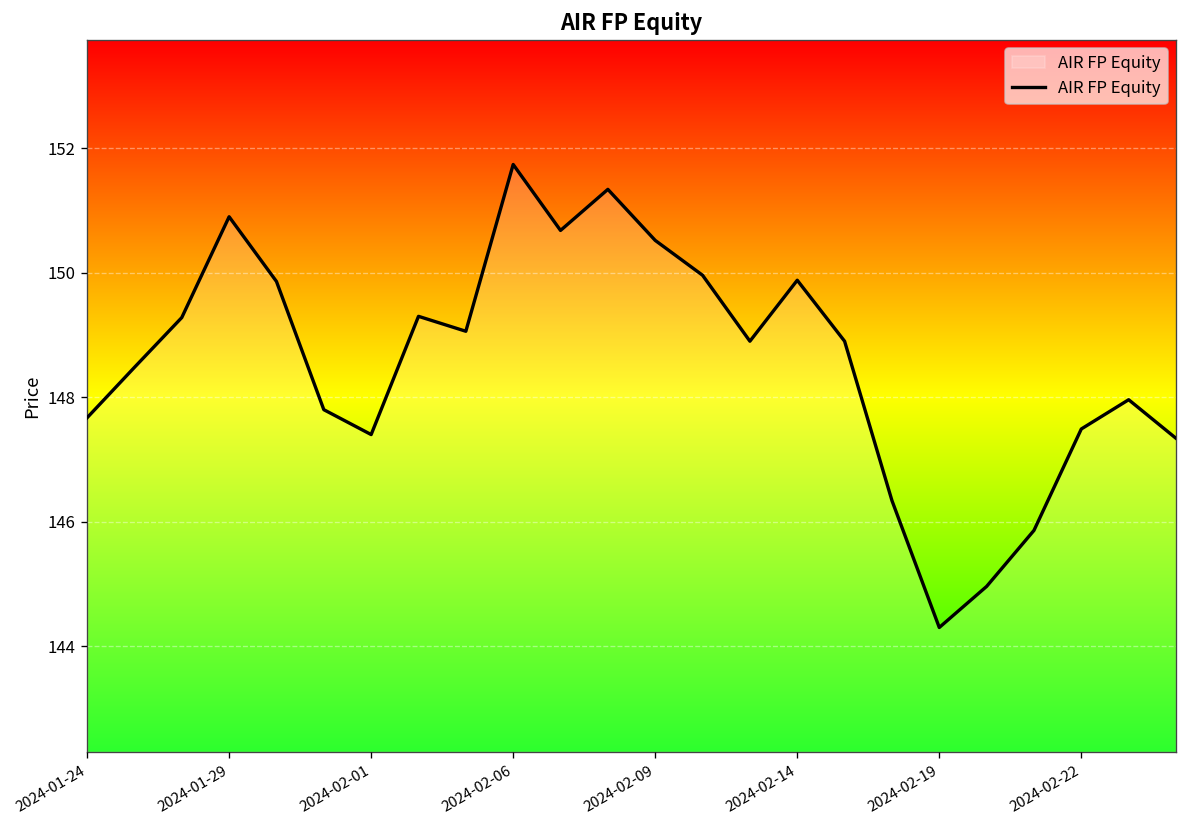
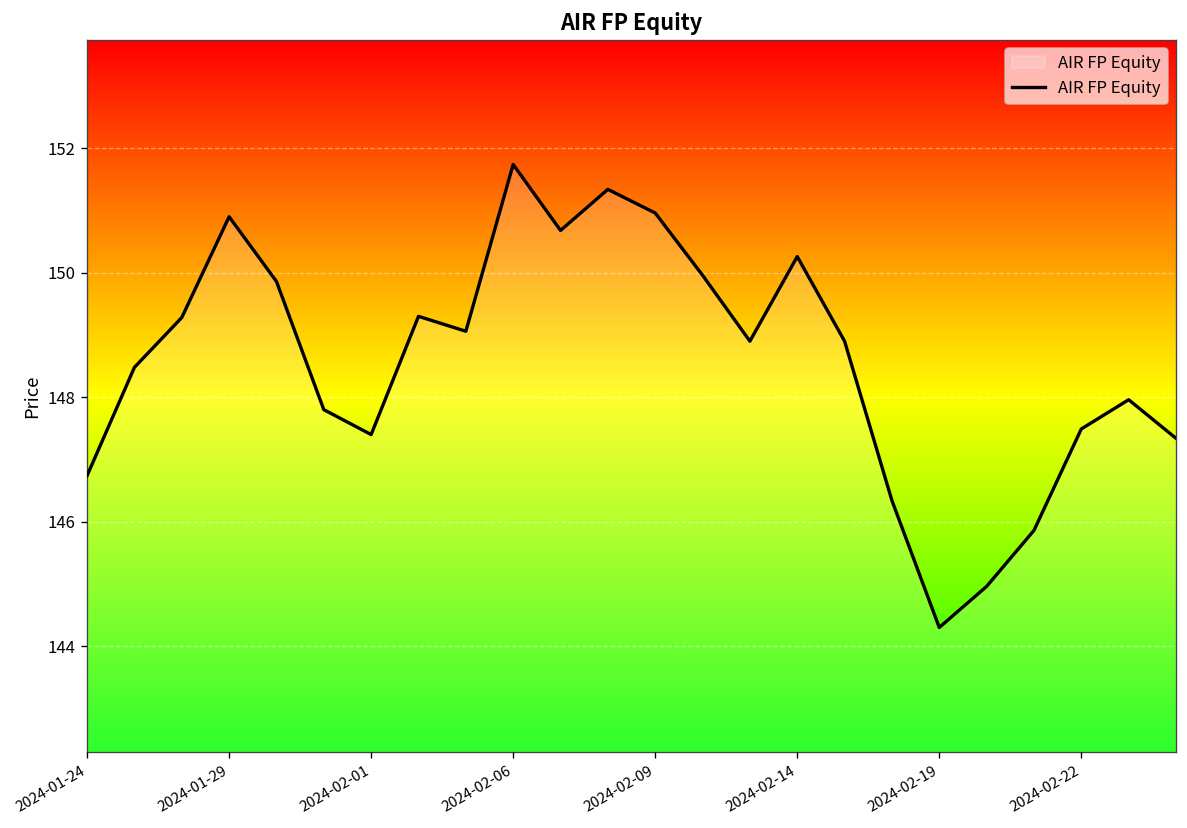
2024-01-24: 147.7 -> 146.7
2024-02-09: 150.5 -> 151.0
2024-02-14: 149.9 -> 150.3
